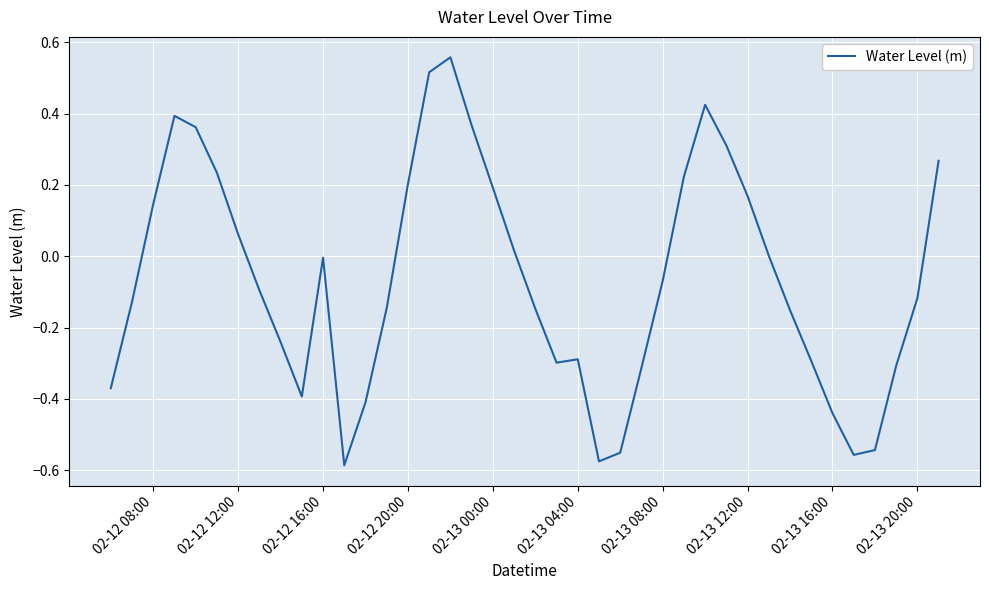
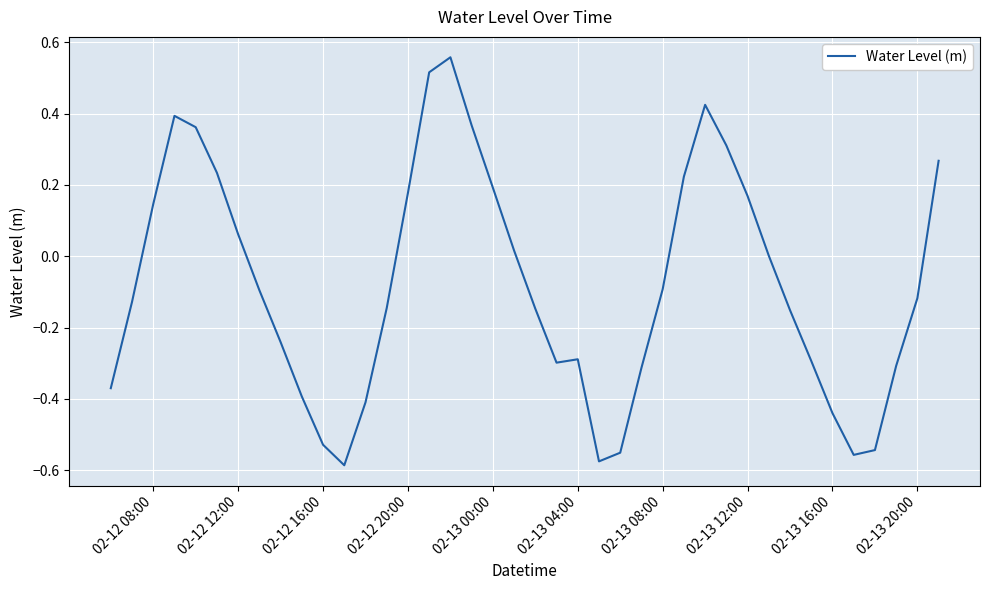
02-12 16:00: 0.00 -> -0.53
02-12 20:00: 0.20 -> 0.18
02-13 08:00: -0.07 -> -0.09
